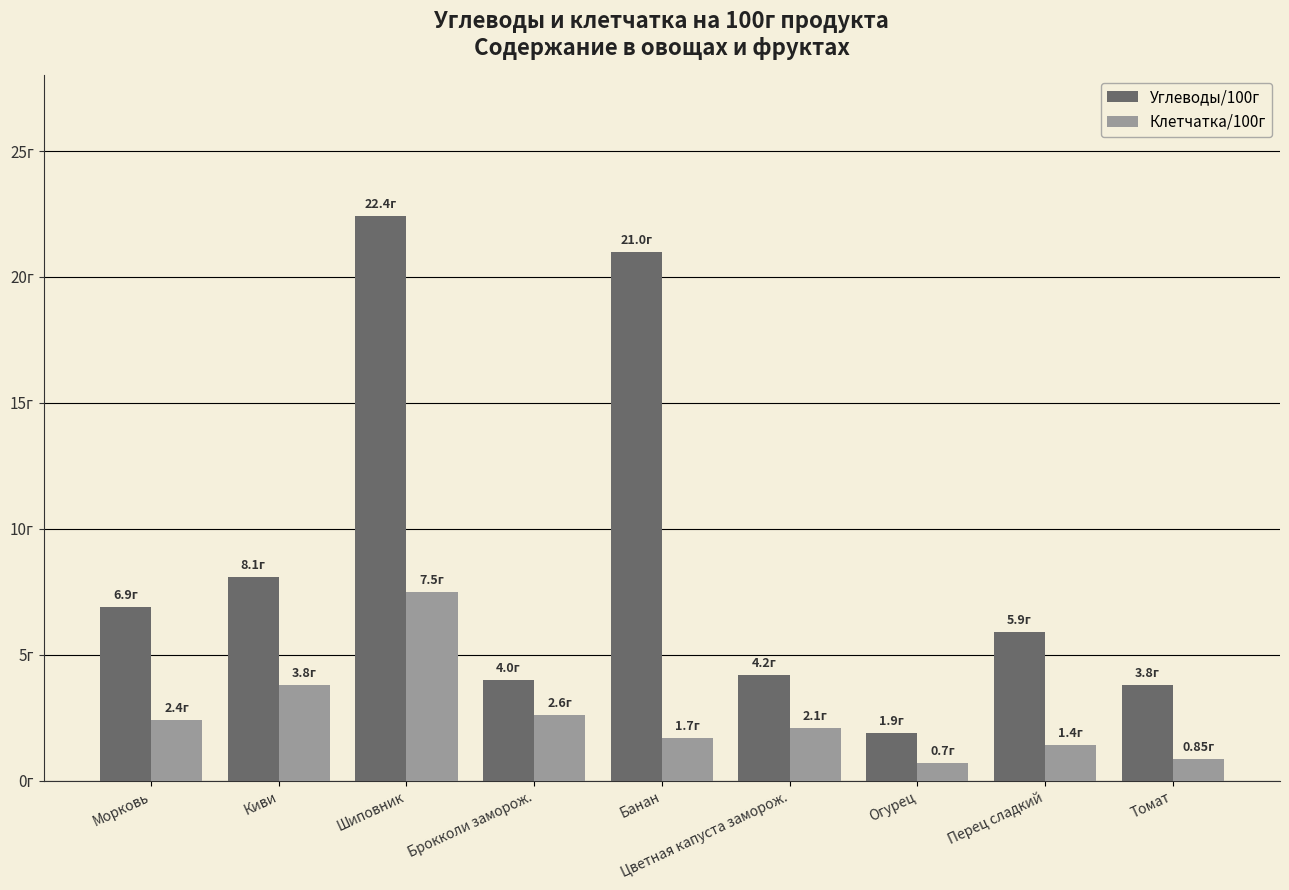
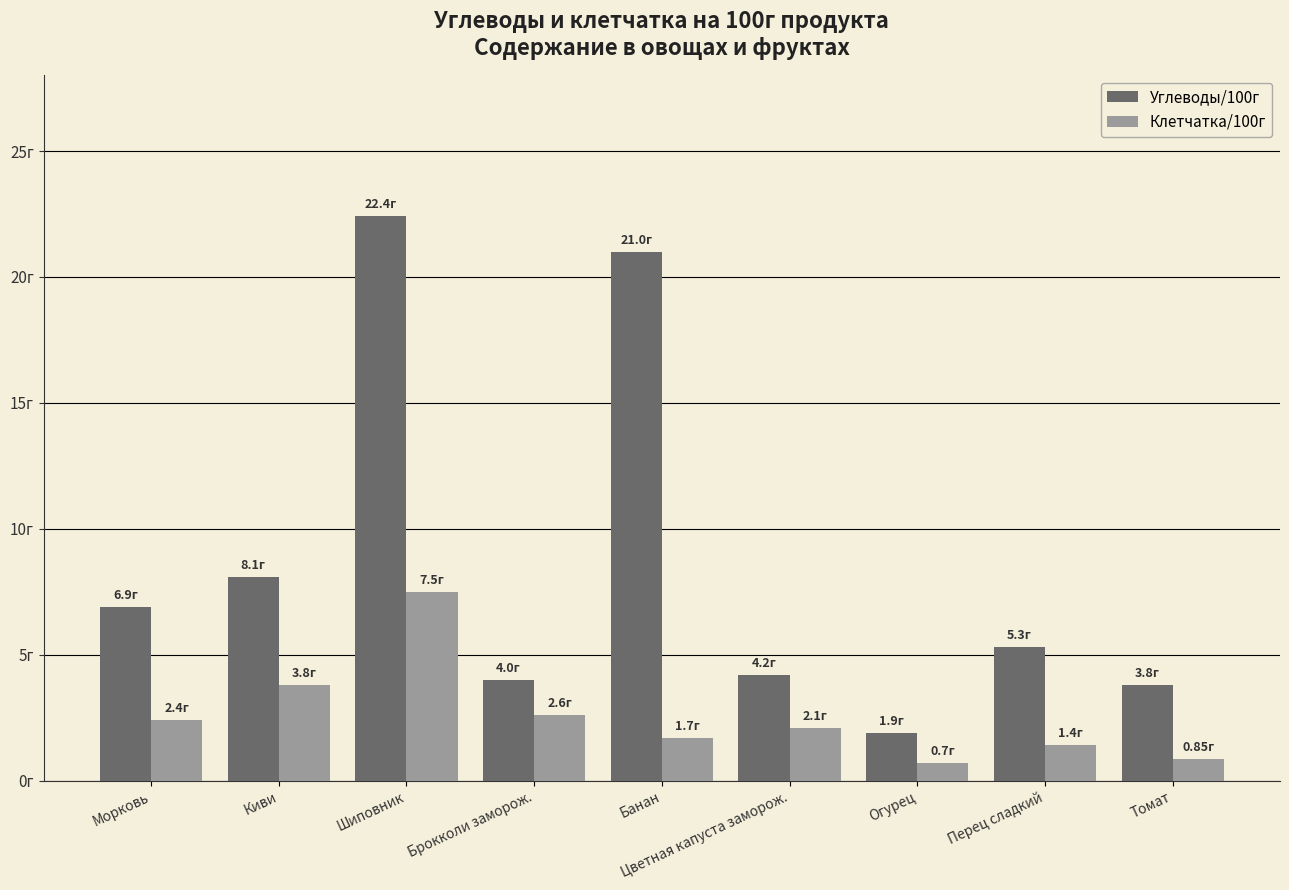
Углеводы/100г, Перец сладкий: 5.9г -> 5.3г
